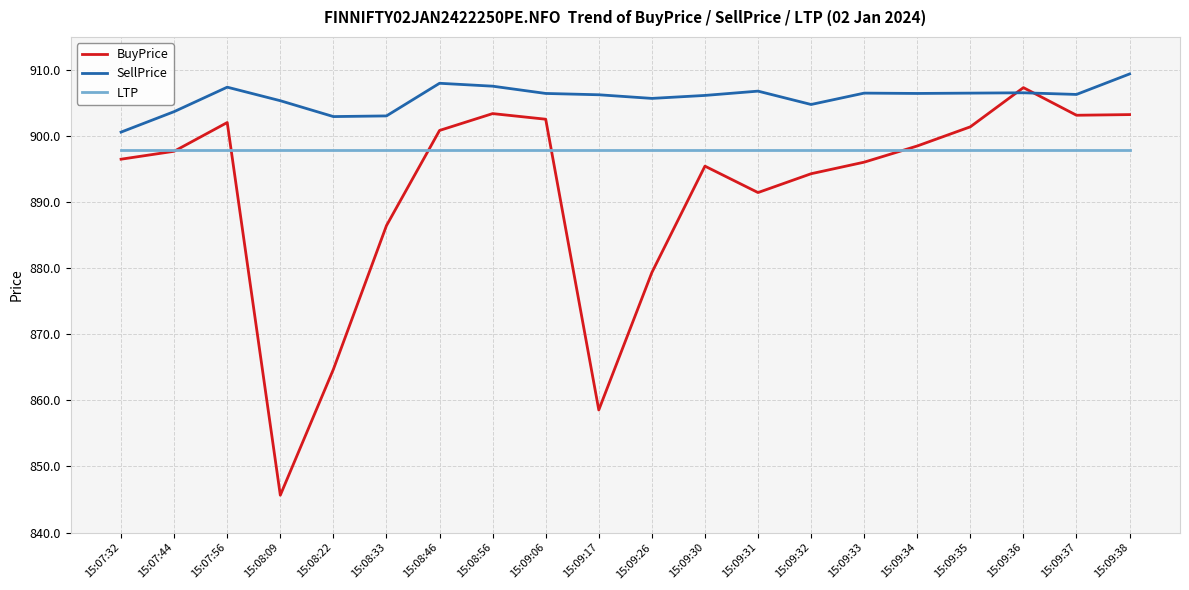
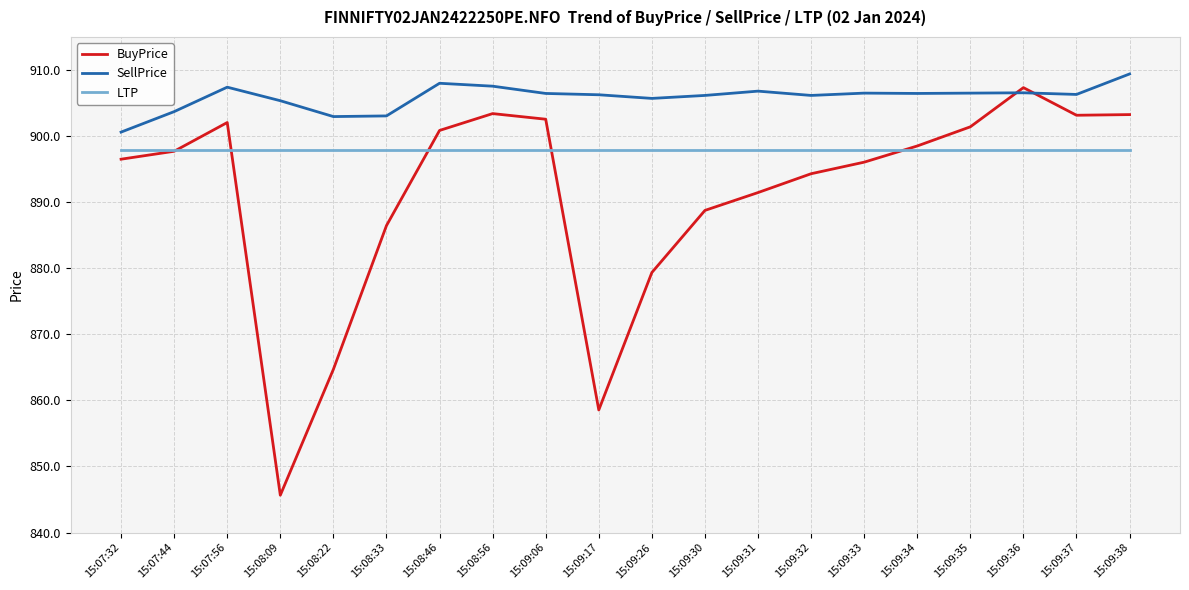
BuyPrice, 15:09:30: 895 -> 889
SellPrice, 15:09:32: 905 -> 906
